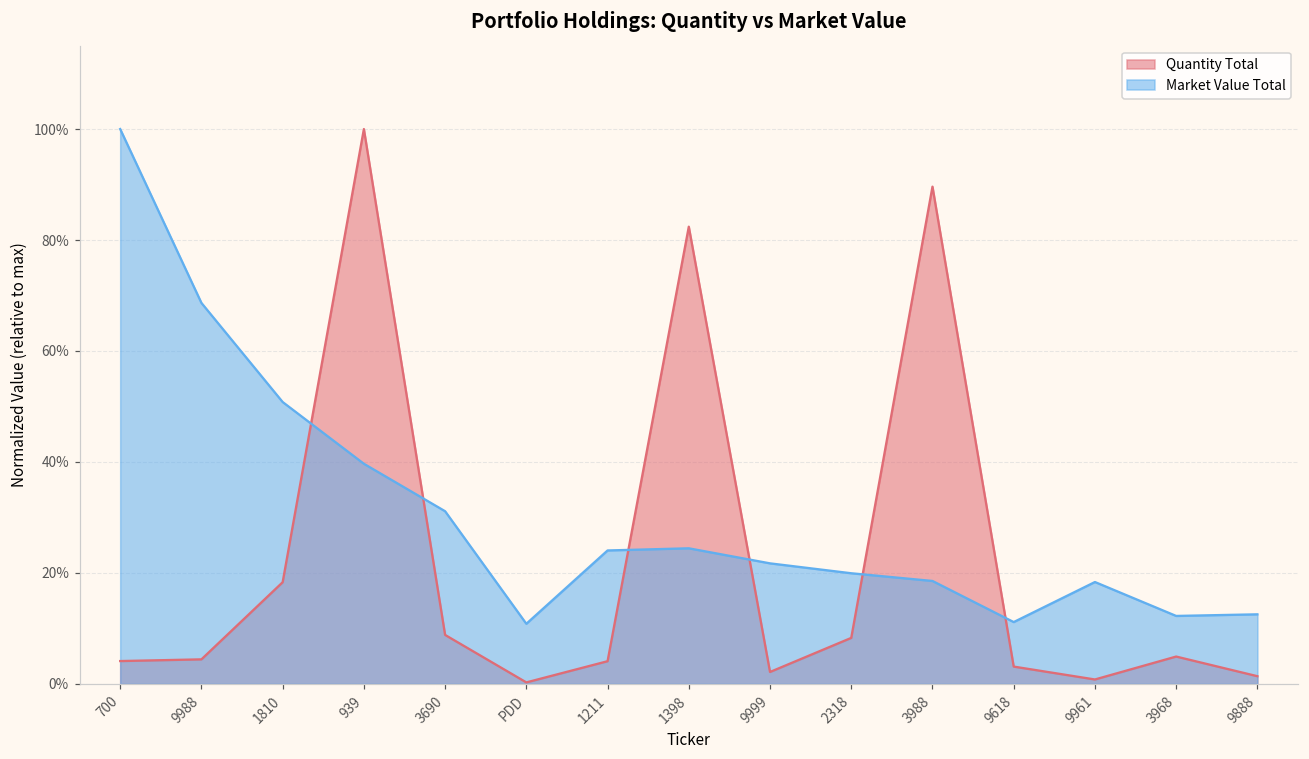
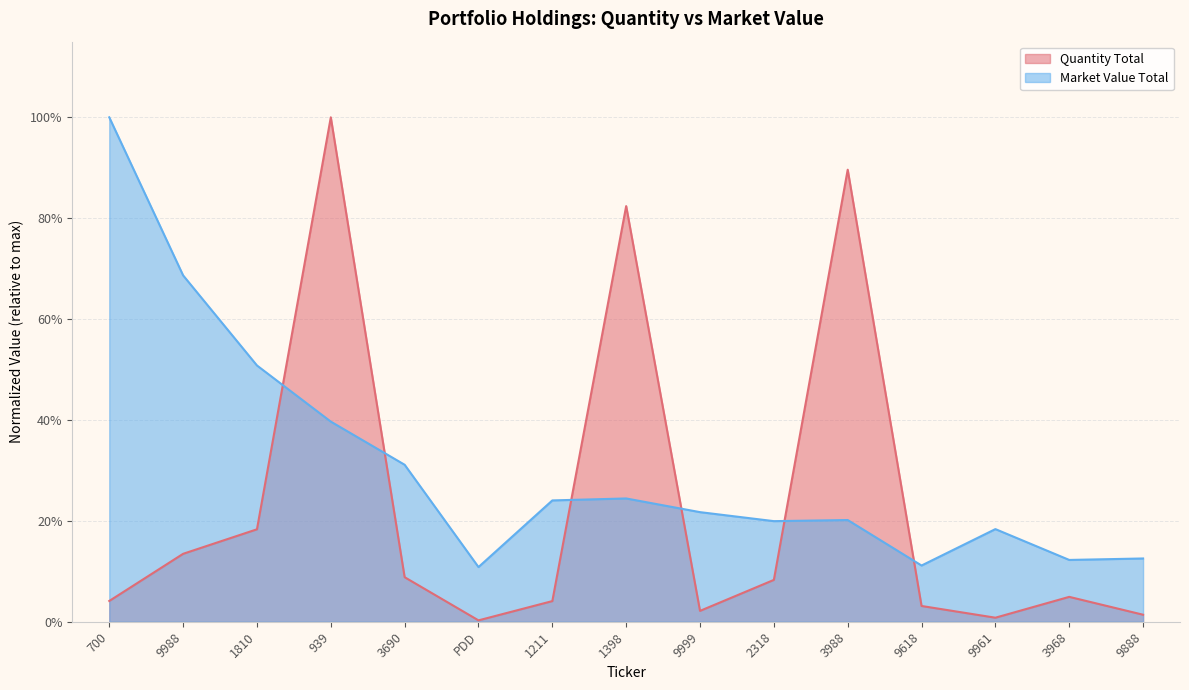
Quantity Total, 9988: 4% -> 13%
Market Value Total, 3988: 19% -> 20%
